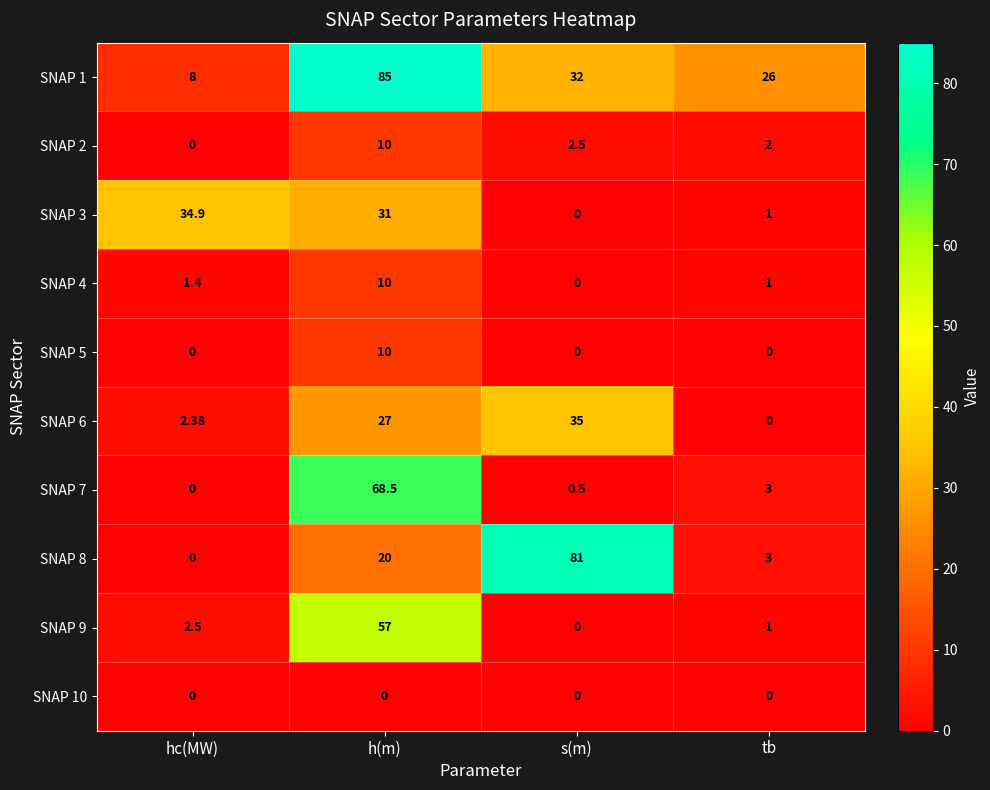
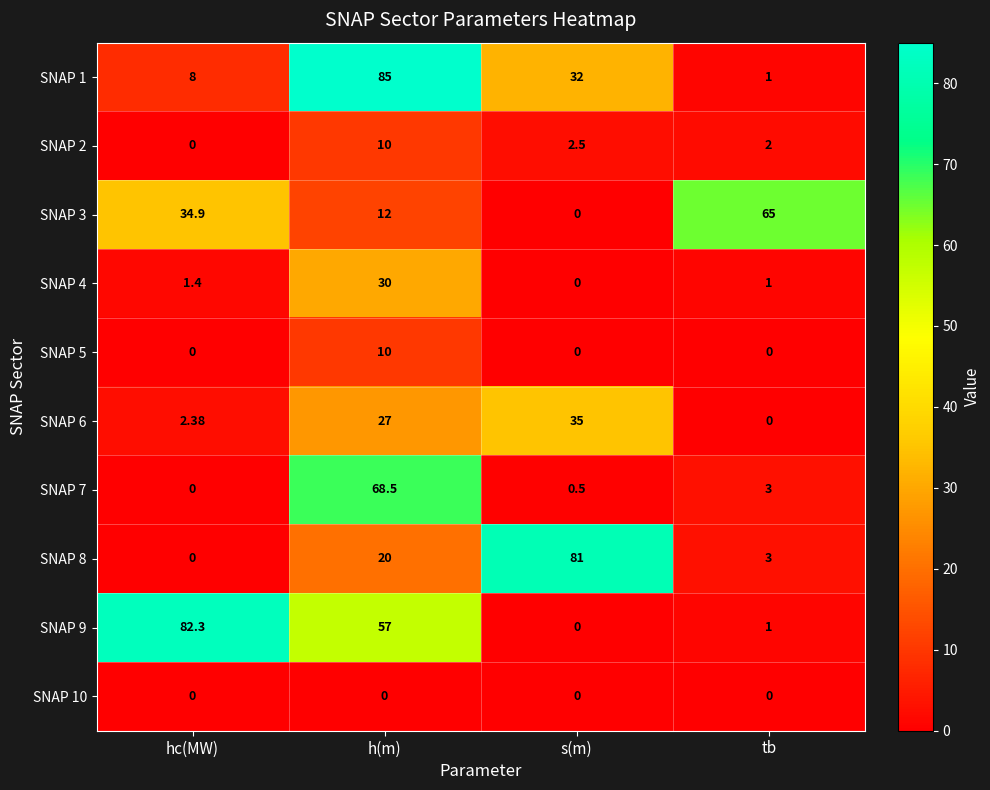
SNAP 1, tb: 26 -> 1
SNAP 3, h(m): 31 -> 12
SNAP 3, tb: 1 -> 65
SNAP 4, h(m): 10 -> 30
SNAP 9, hc(MW): 2.5 -> 82.3
